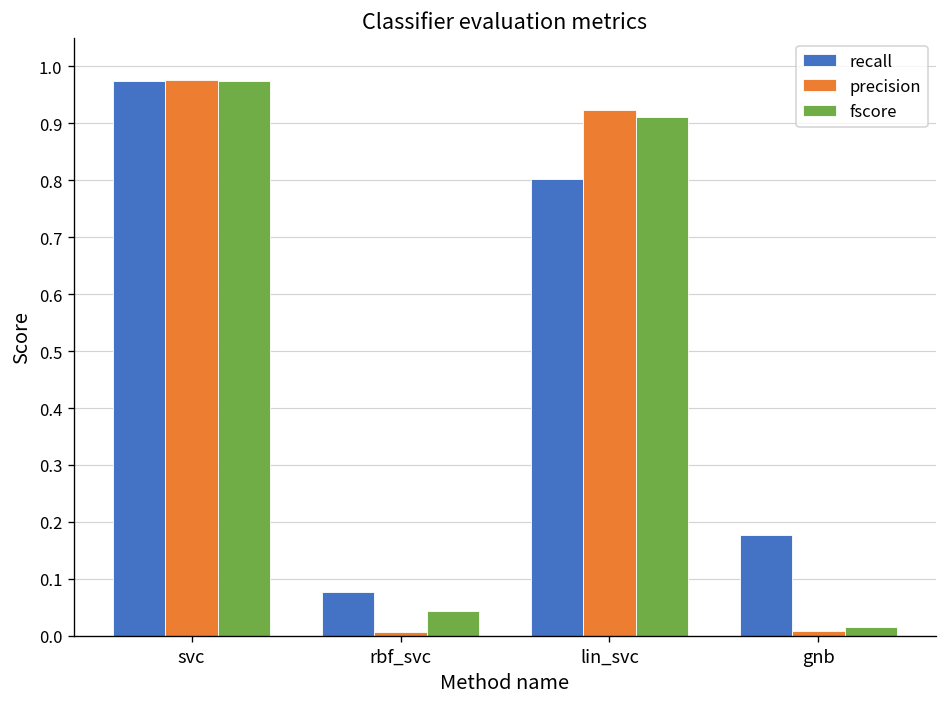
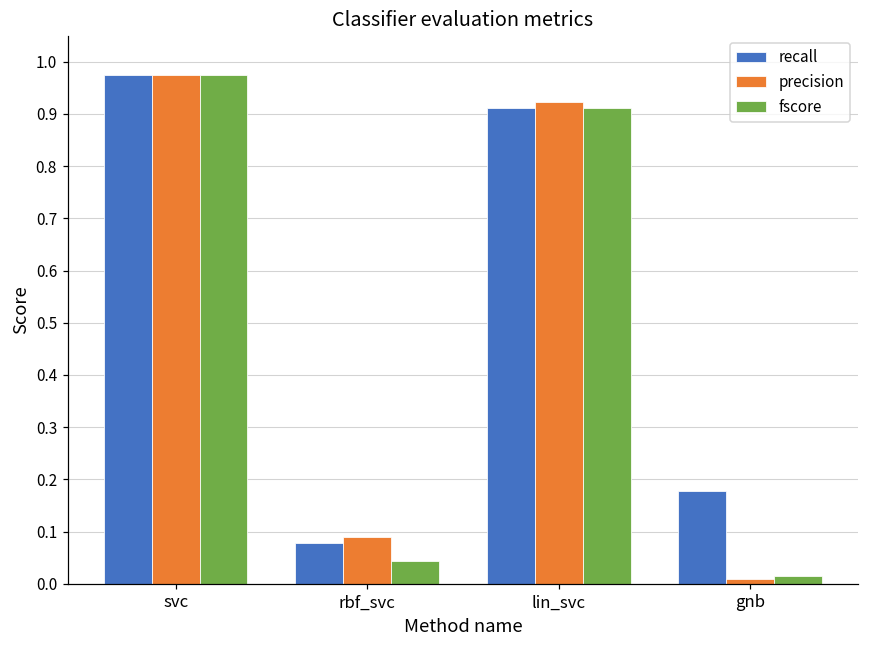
precision, rbf_svc: 0.01 -> 0.09
recall, lin_svc: 0.80 -> 0.91
